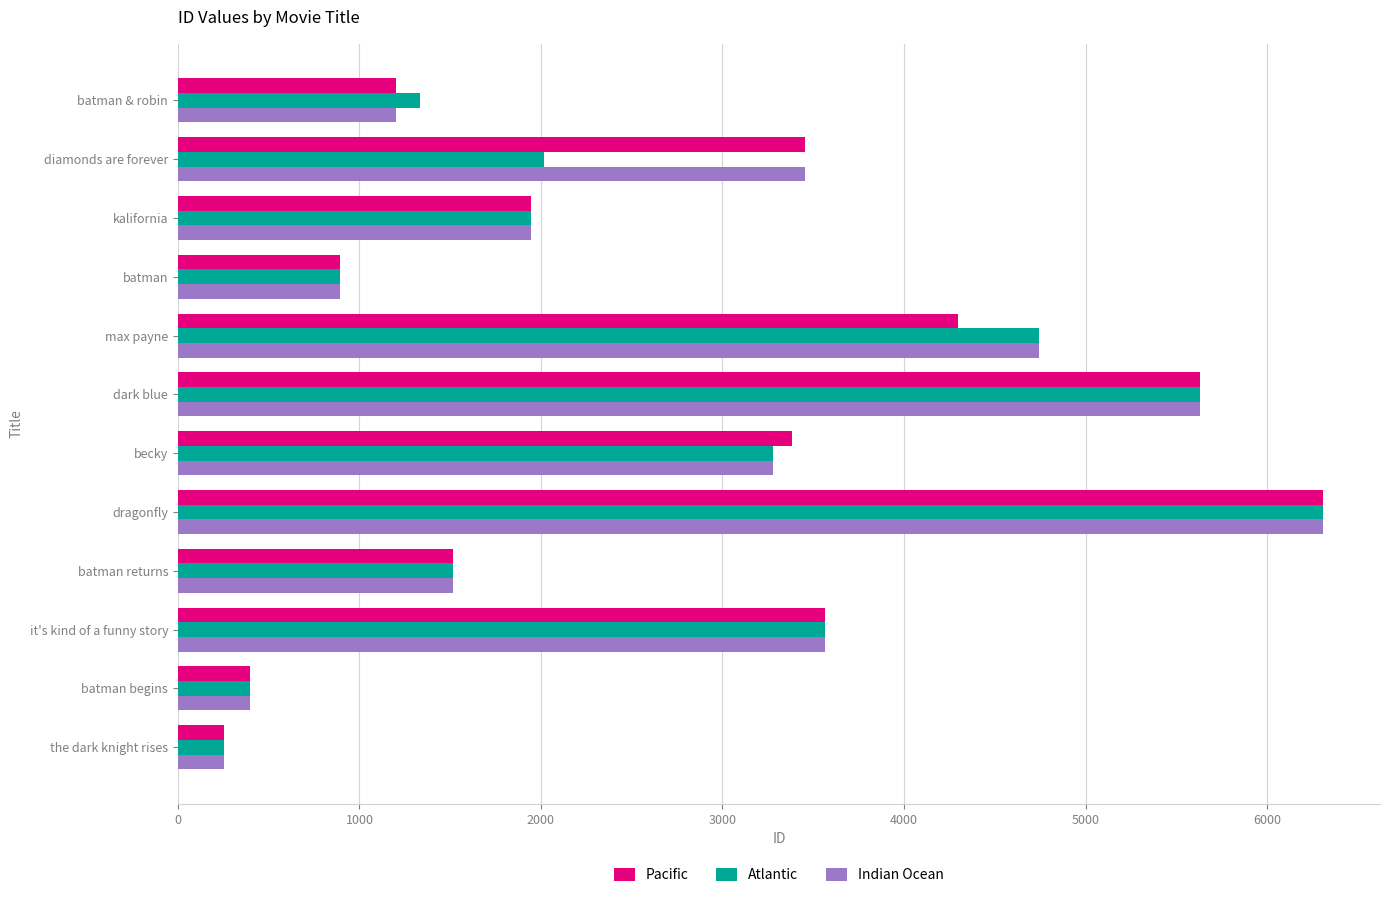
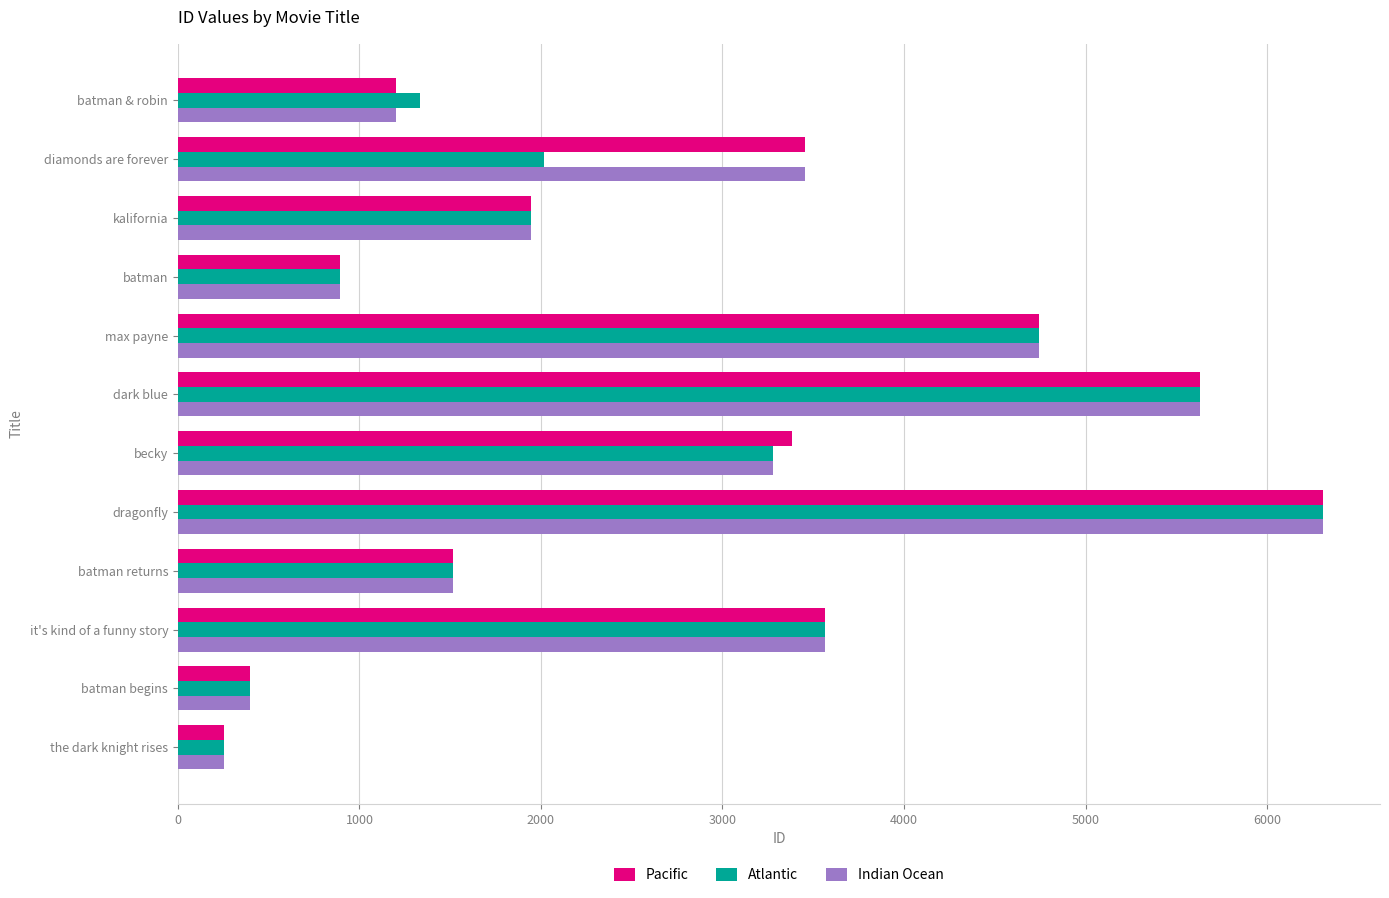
Pacific, max payne: 4300 -> 4740
